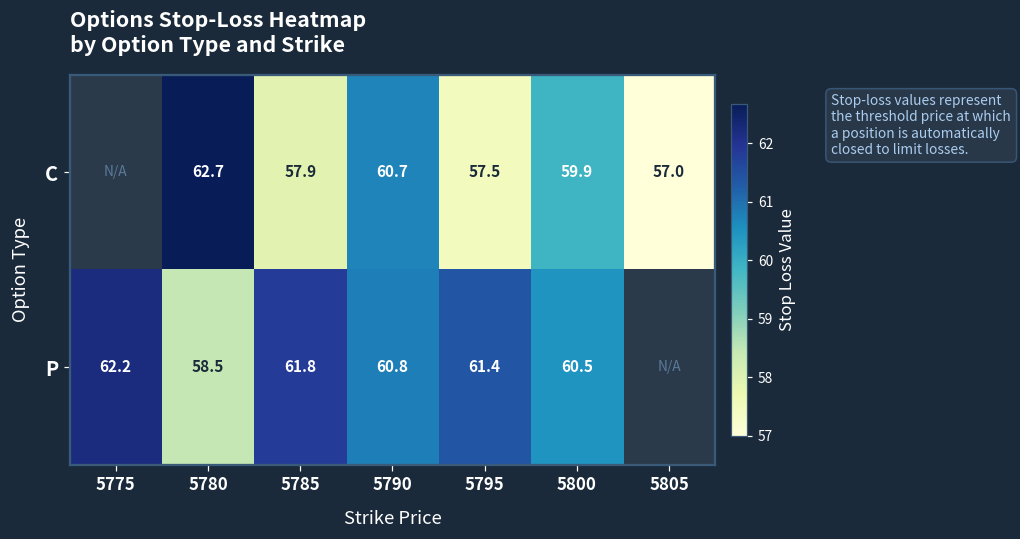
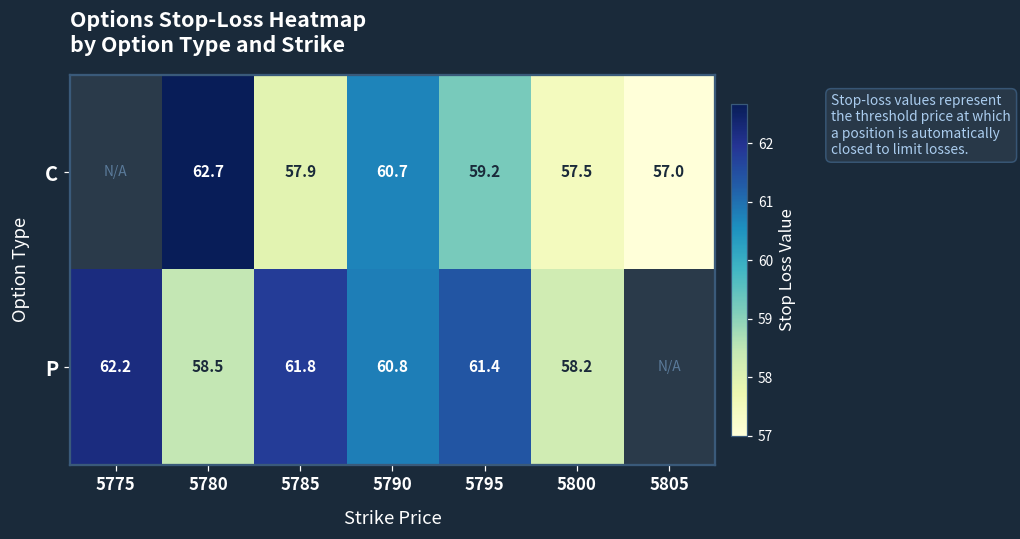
C, 5795: 57.5 -> 59.2
C, 5800: 59.9 -> 57.5
P, 5800: 60.5 -> 58.2
